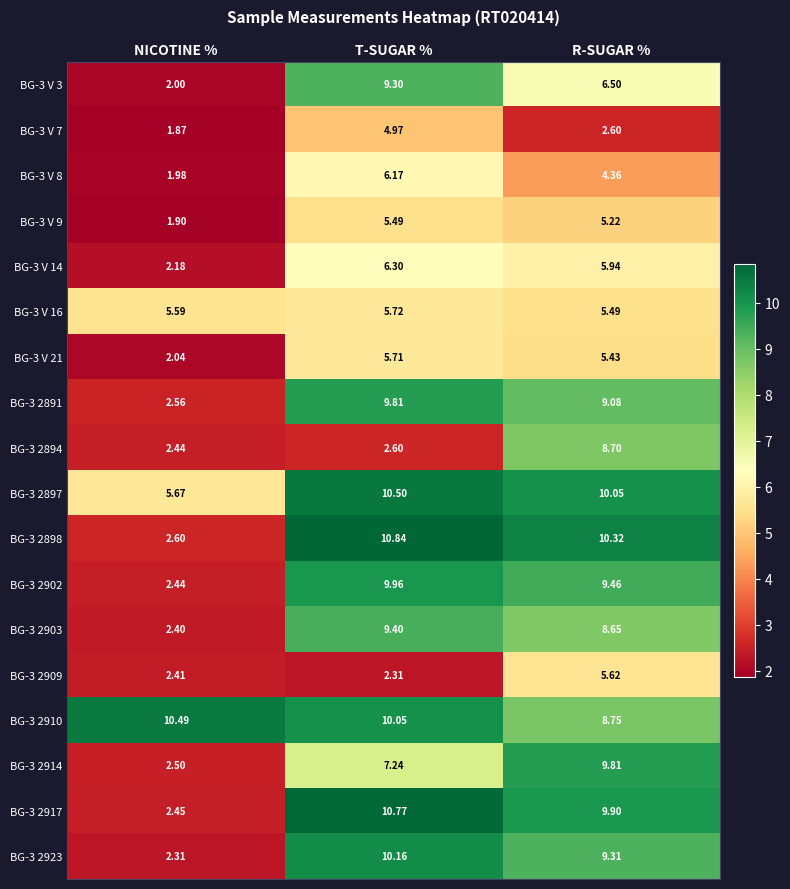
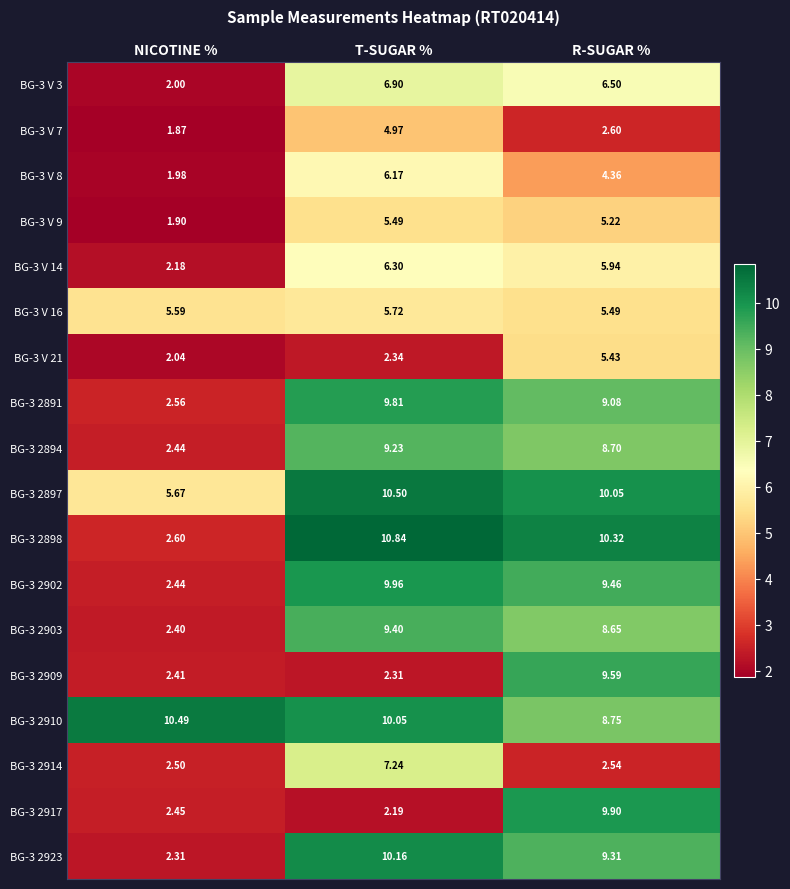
BG-3 V 3, T-SUGAR %: 9.30 -> 6.90
BG-3 V 21, T-SUGAR %: 5.71 -> 2.34
BG-3 2894, T-SUGAR %: 2.60 -> 9.23
BG-3 2909, R-SUGAR %: 5.62 -> 9.59
BG-3 2914, R-SUGAR %: 9.81 -> 2.54
BG-3 2917, T-SUGAR %: 10.77 -> 2.19
